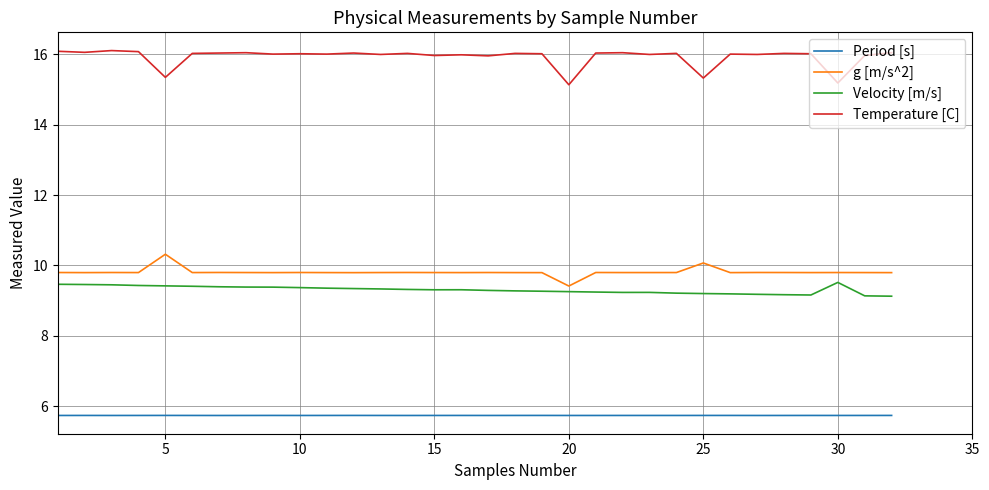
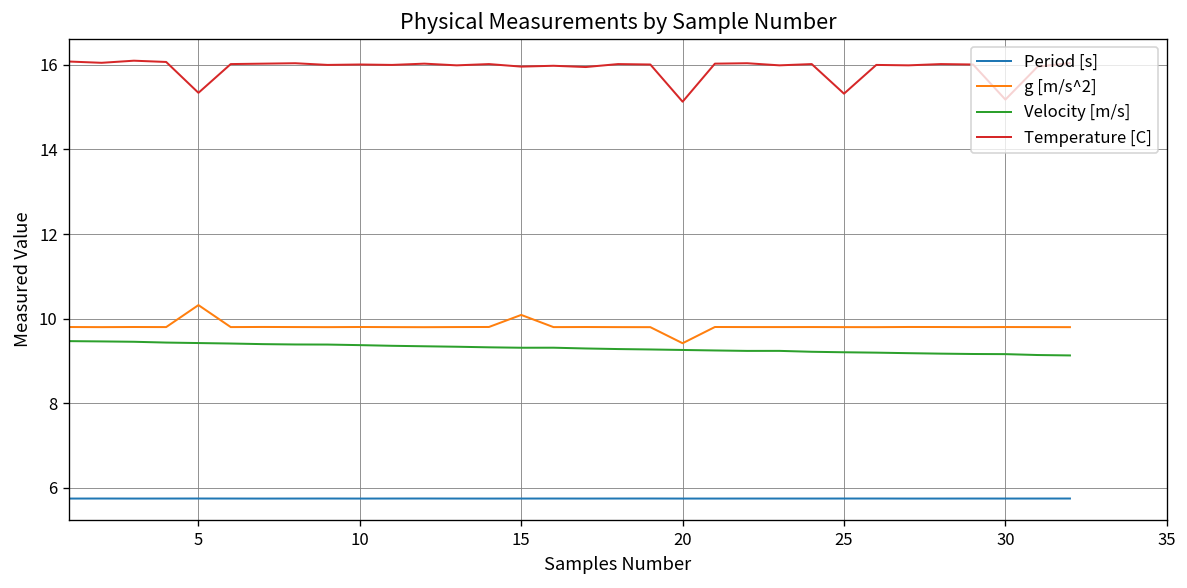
g [m/s^2], 15: 9.8 -> 10.1
g [m/s^2], 25: 10.1 -> 9.8
Velocity [m/s], 30: 9.5 -> 9.2
